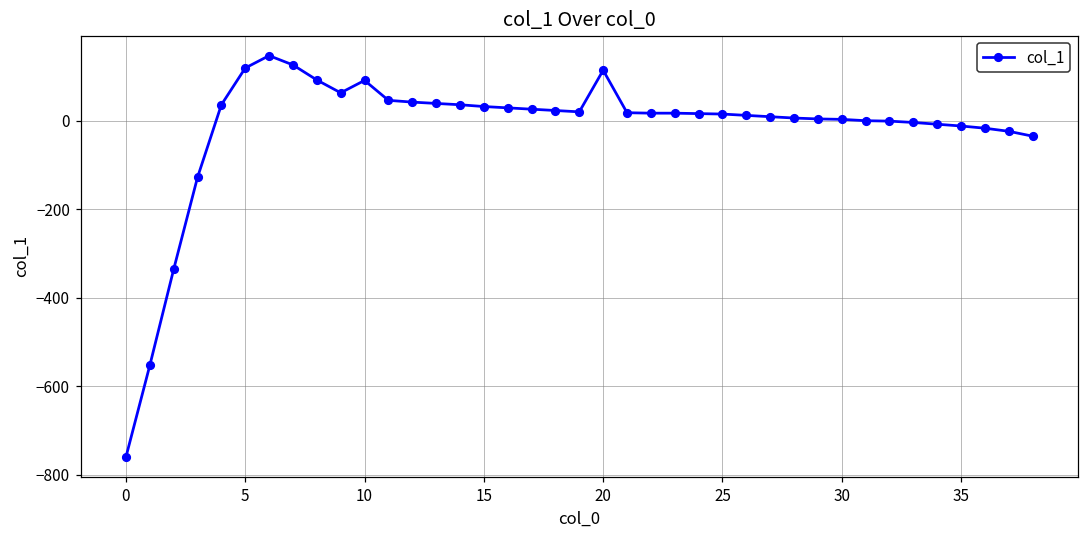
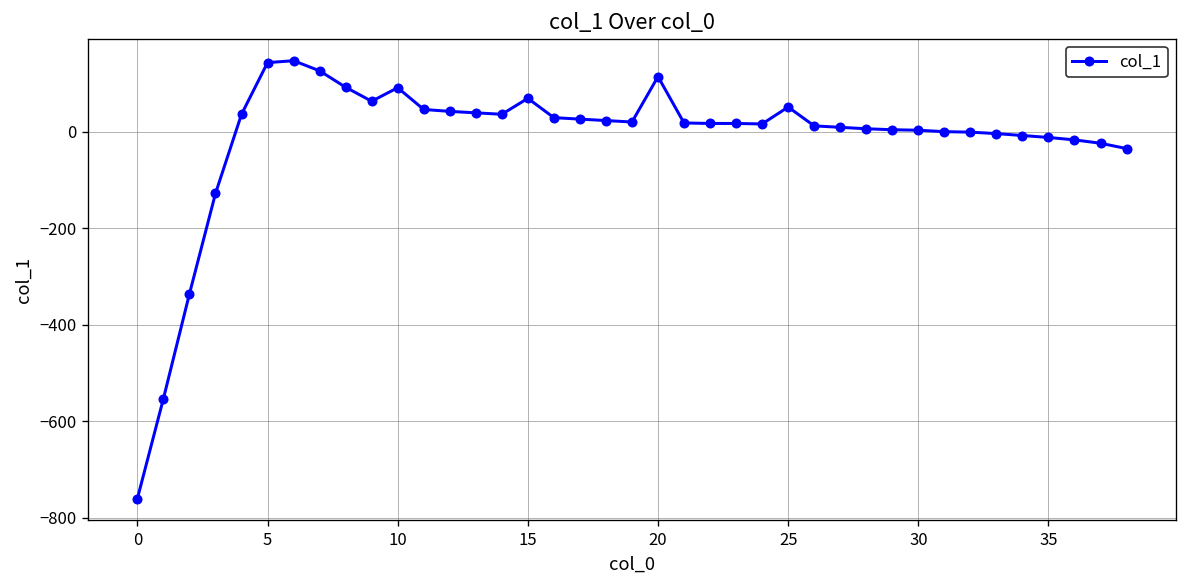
5: 120 -> 140
15: 30 -> 70
25: 20 -> 50
